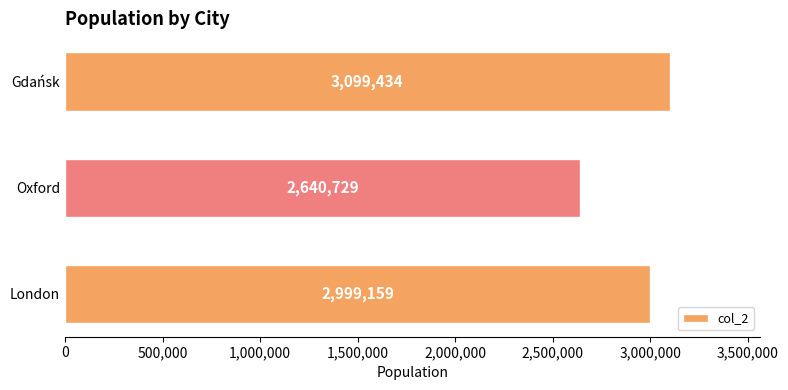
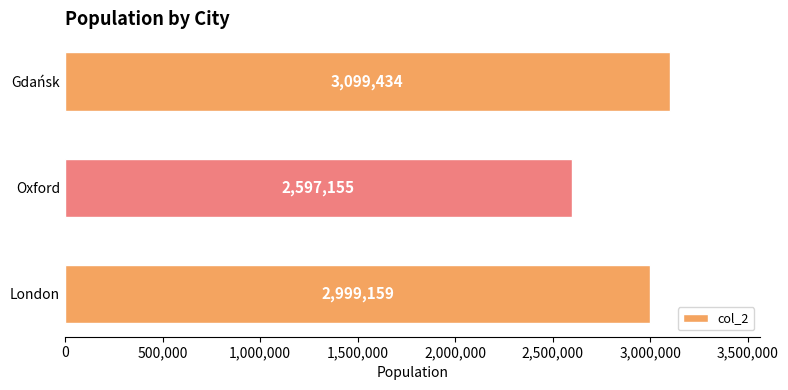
Oxford: 2,640,729 -> 2,597,155
